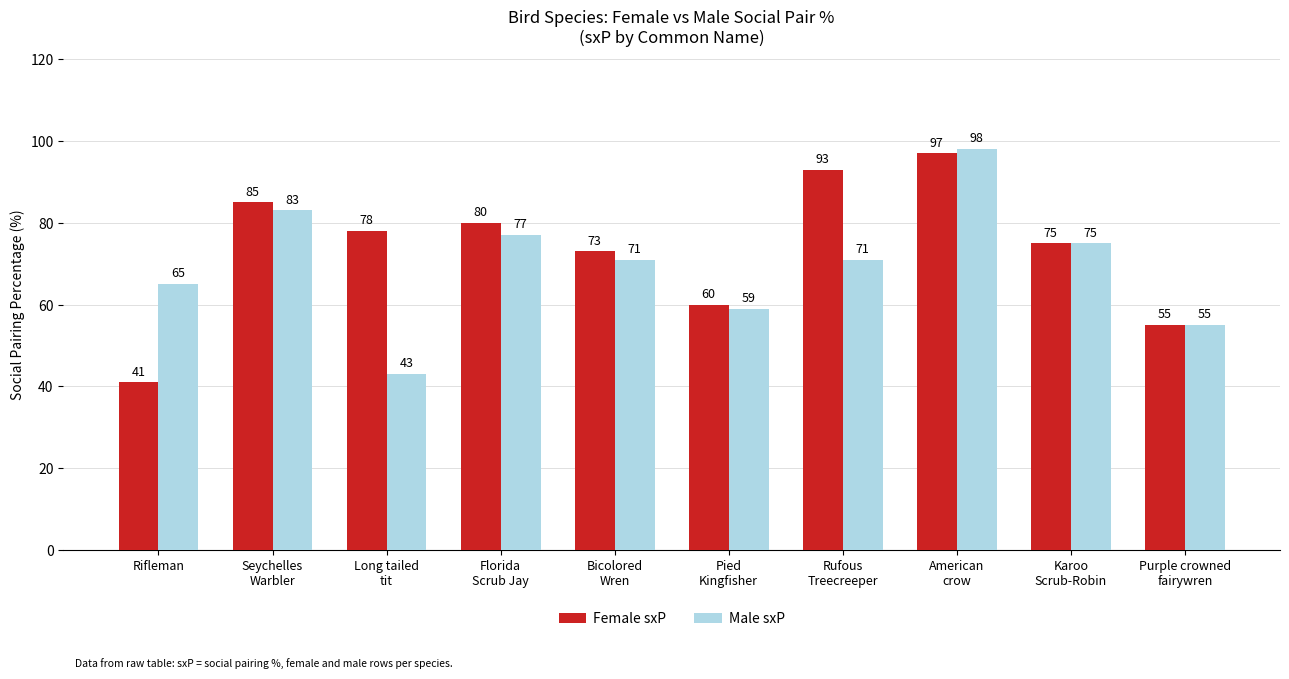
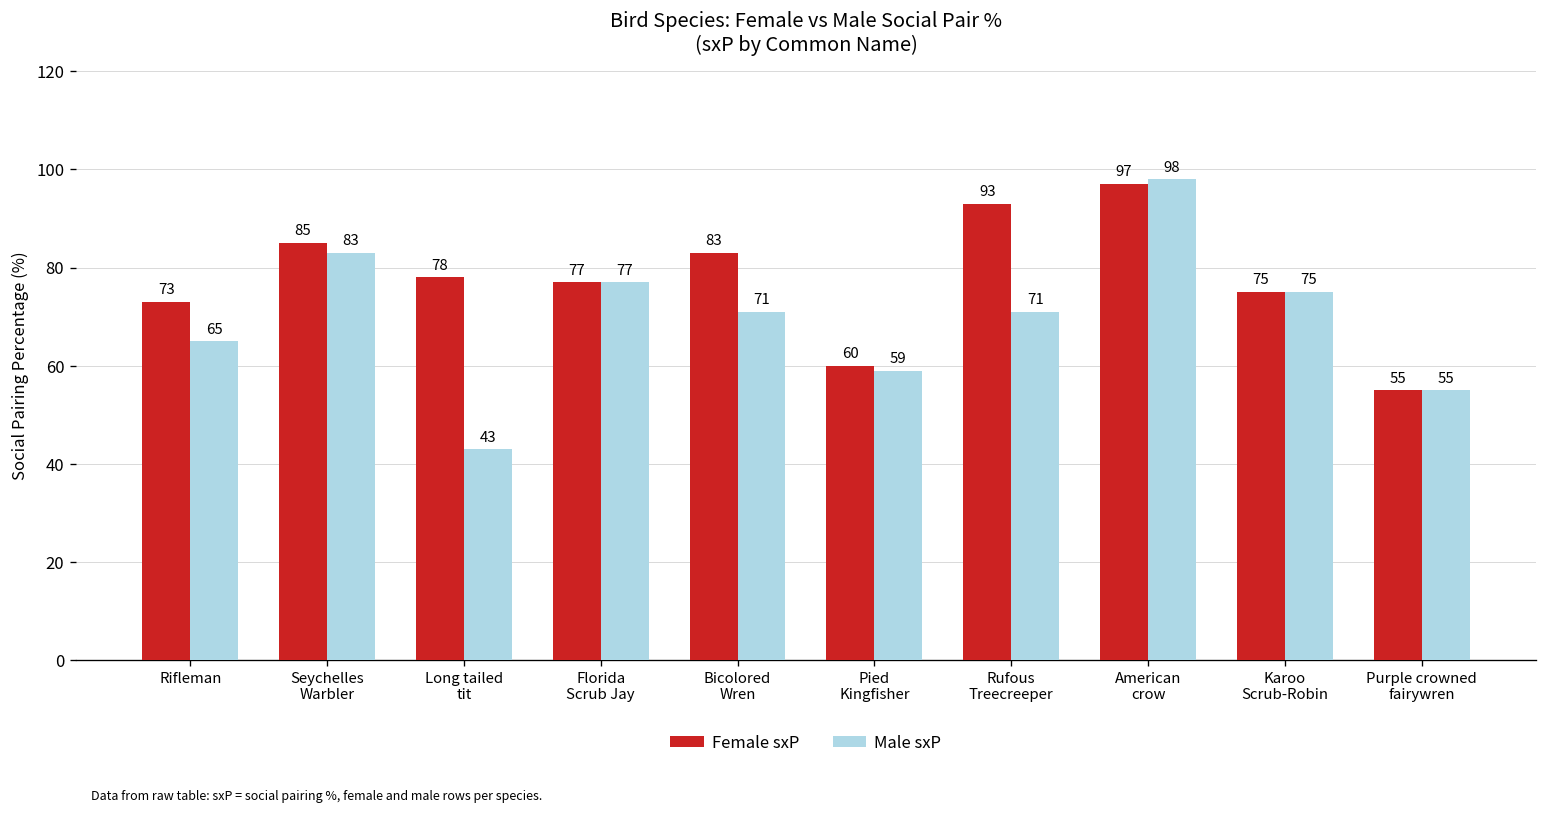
Female sxP, Rifleman: 41 -> 73
Female sxP, Florida Scrub Jay: 80 -> 77
Female sxP, Bicolored Wren: 73 -> 83
